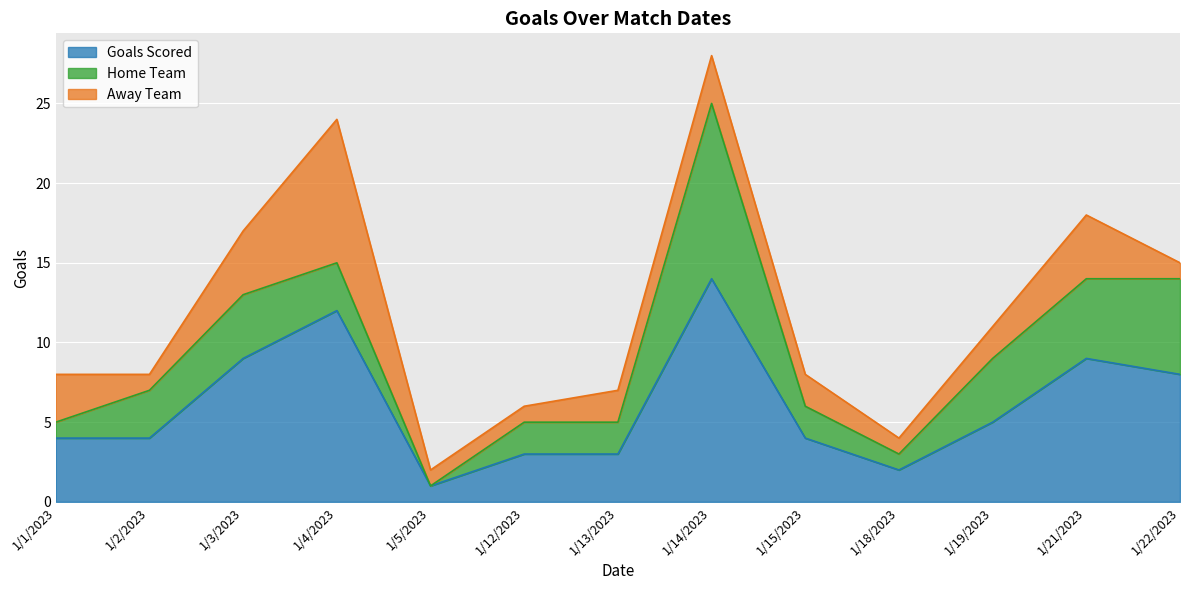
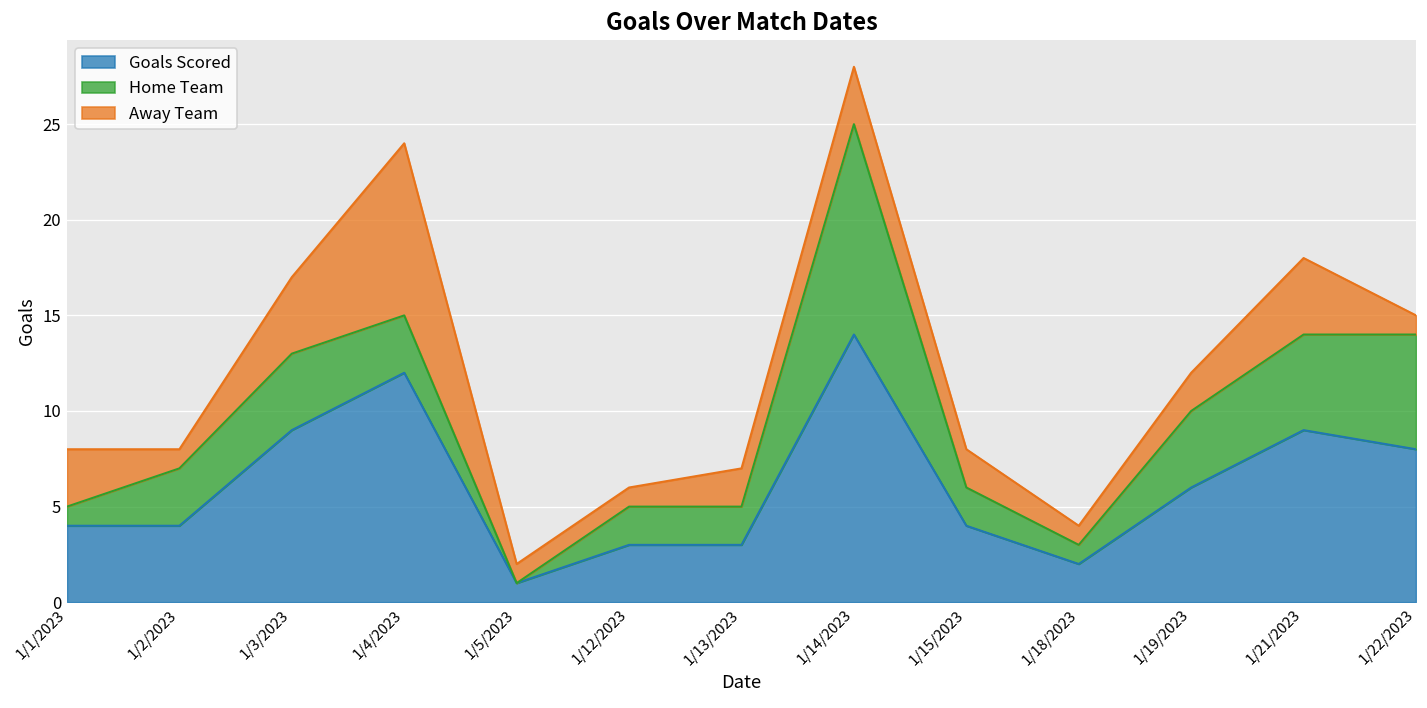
Goals Scored, 1/19/2023: 5 -> 6
